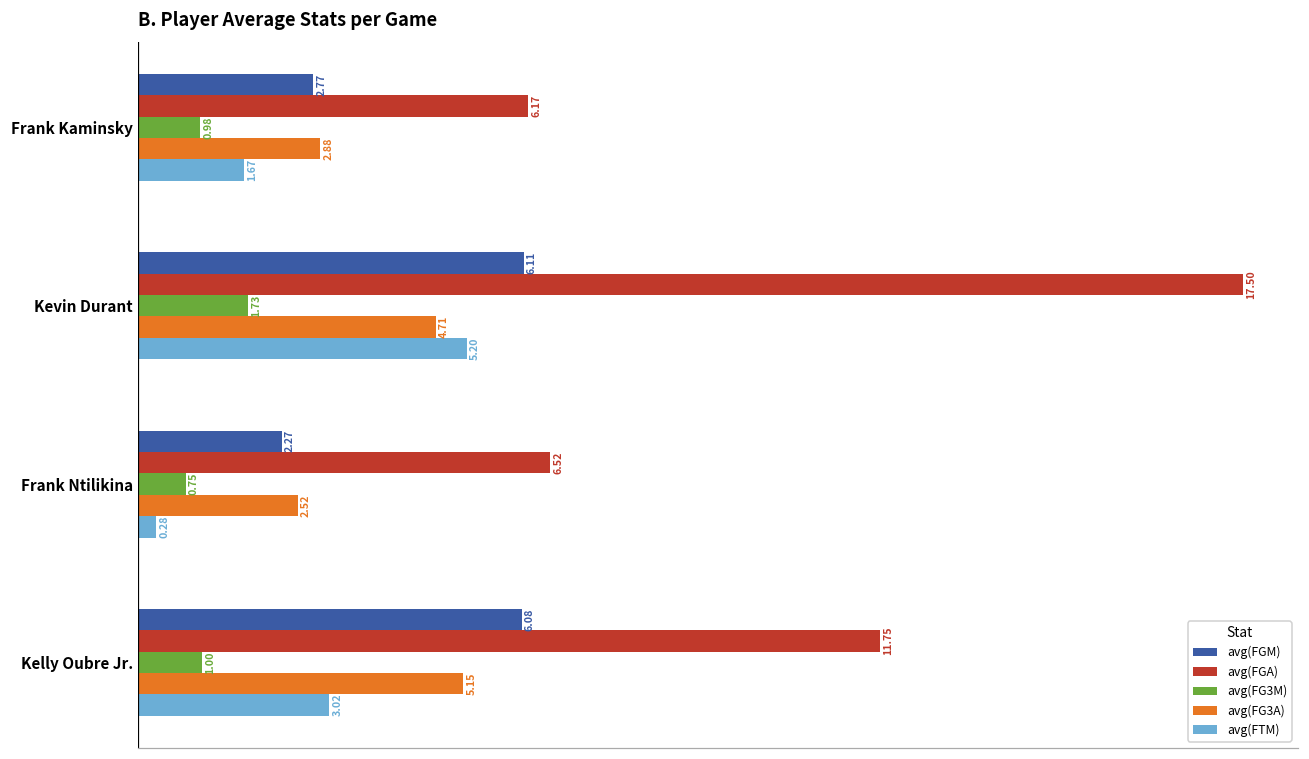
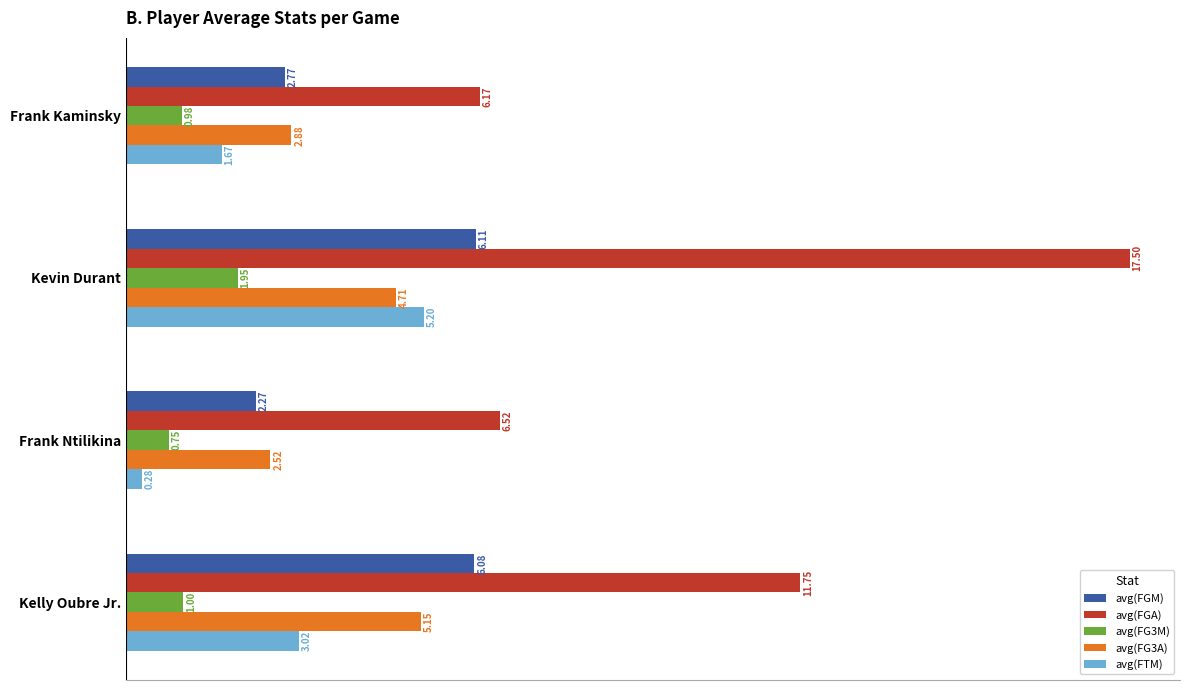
avg(FG3M), Kevin Durant: 1.73 -> 1.95
